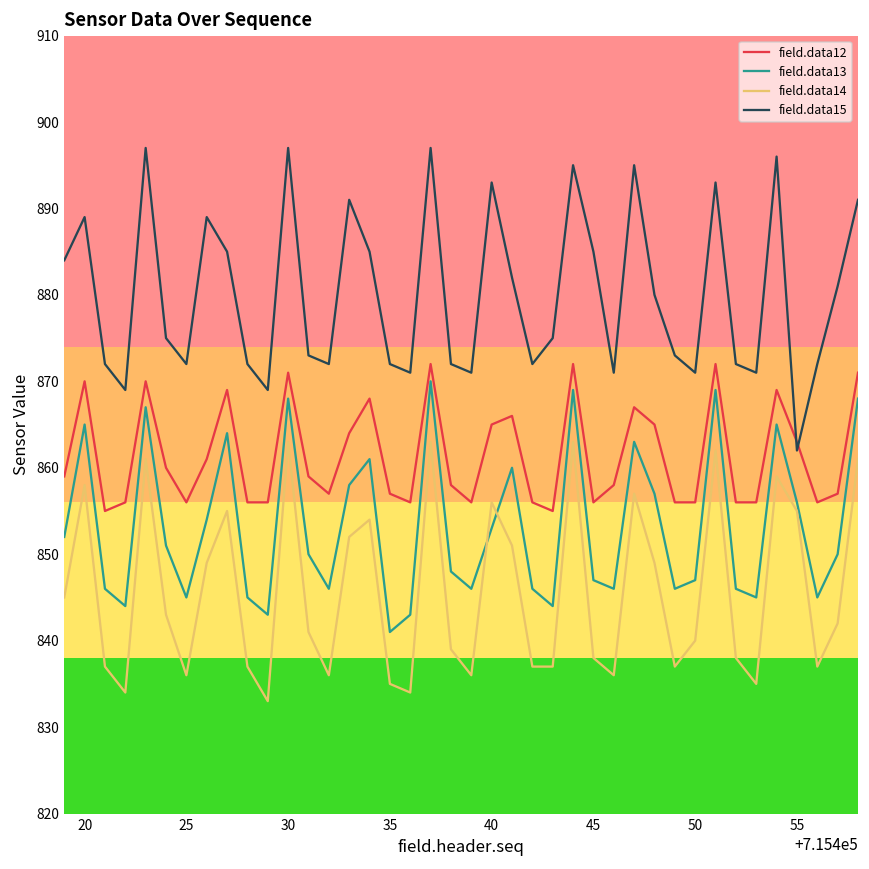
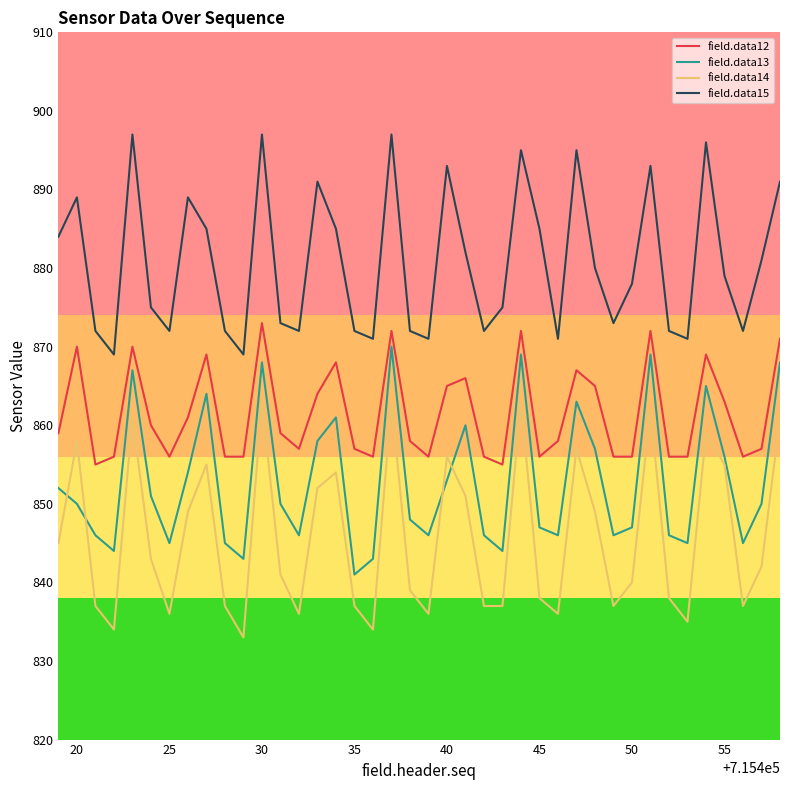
field.data13, 20: 865 -> 850
field.data12, 30: 871 -> 873
field.data14, 35: 835 -> 837
field.data15, 50: 871 -> 878
field.data15, 55: 862 -> 879
